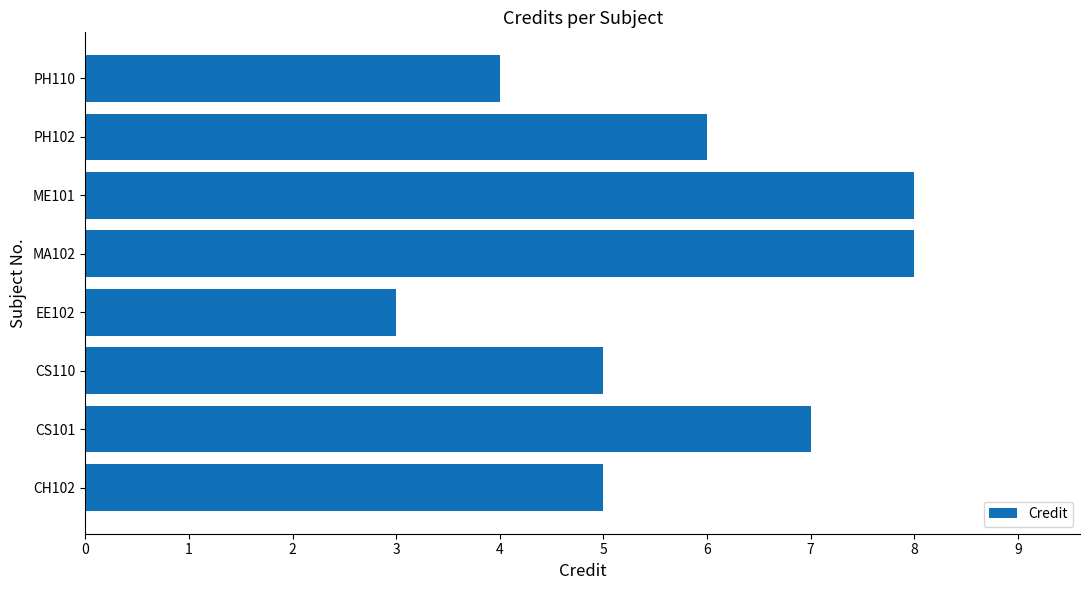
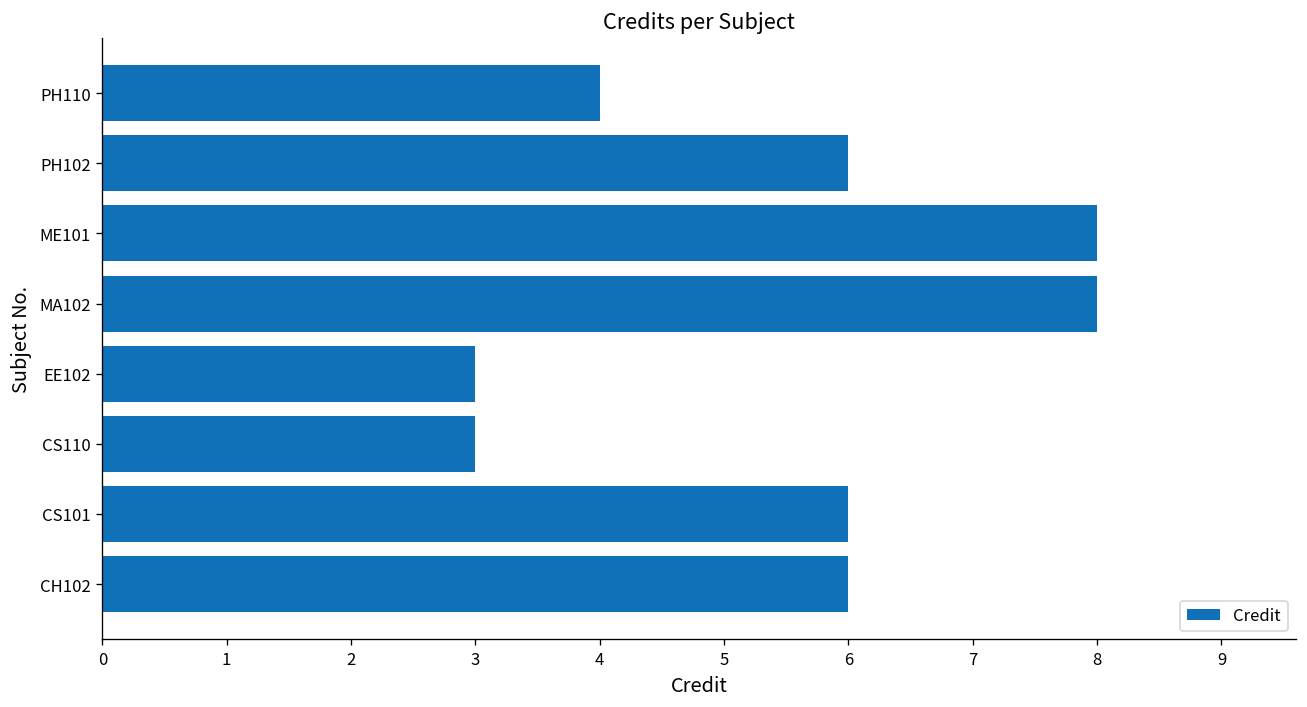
CS110: 5 -> 3
CS101: 7 -> 6
CH102: 5 -> 6
